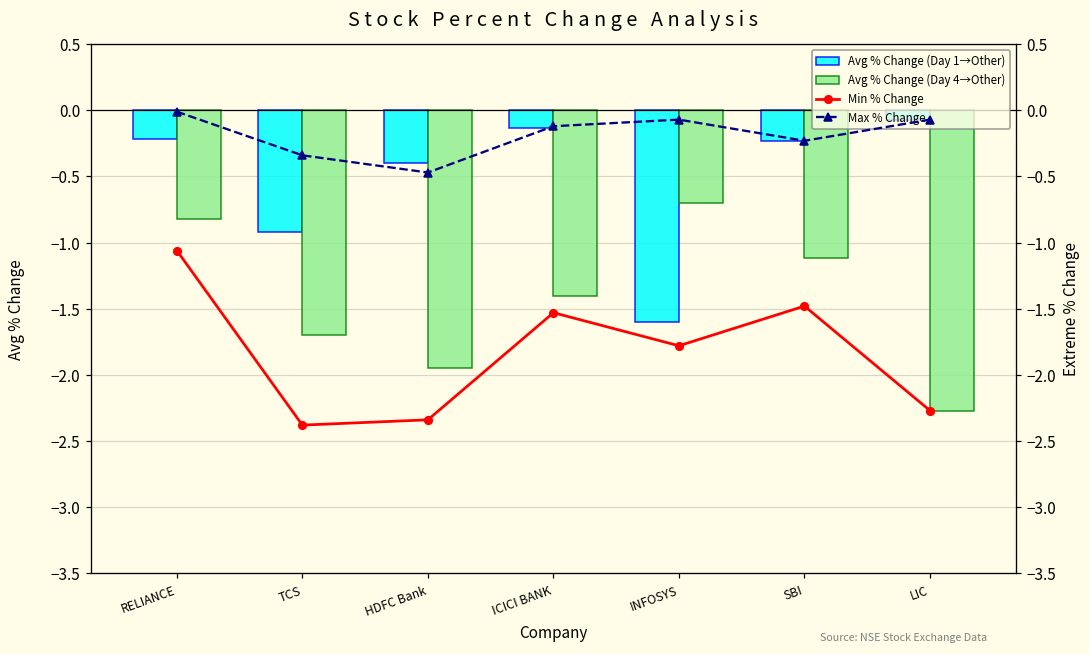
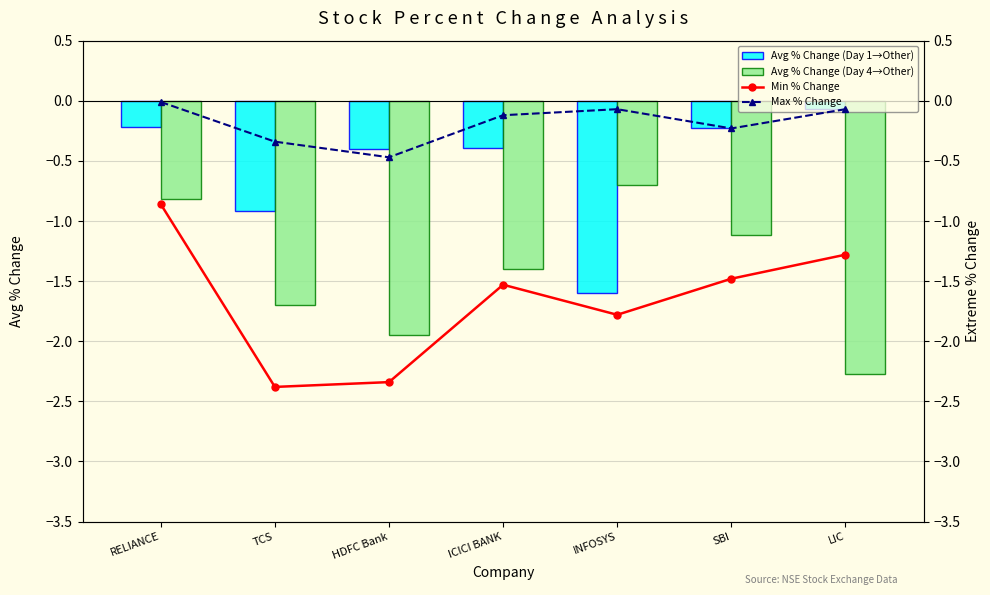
Avg % Change (Day 1→Other), ICICI BANK: -0.13 -> -0.39
Min % Change, RELIANCE: -1.06 -> -0.86
Min % Change, LIC: -2.27 -> -1.28
